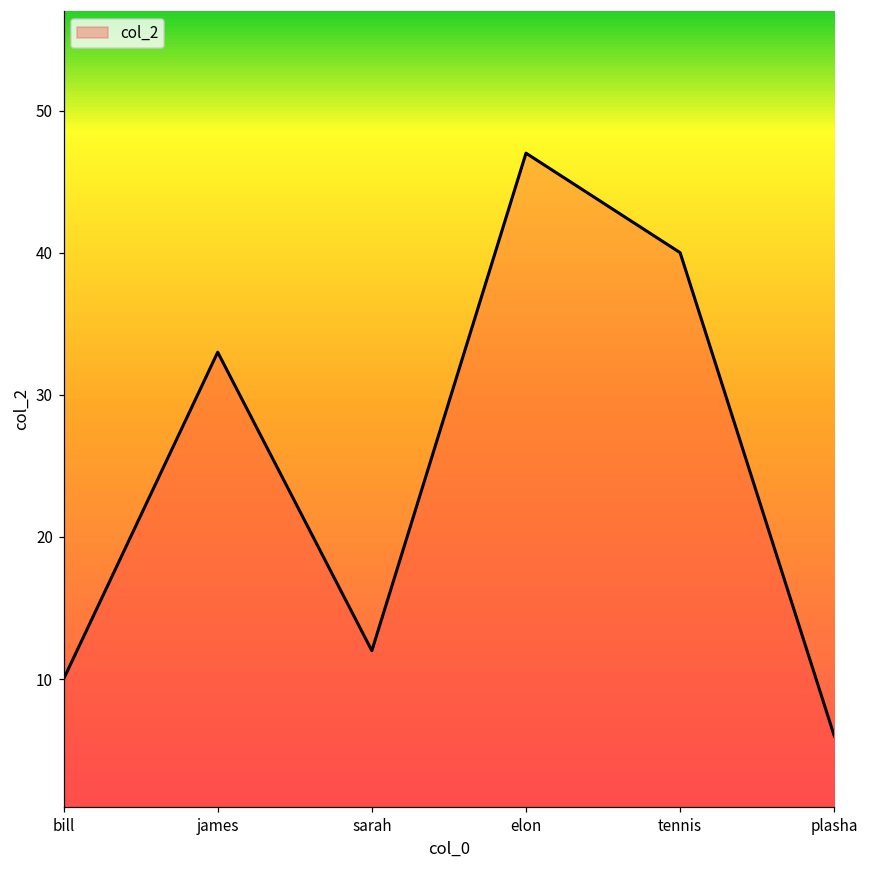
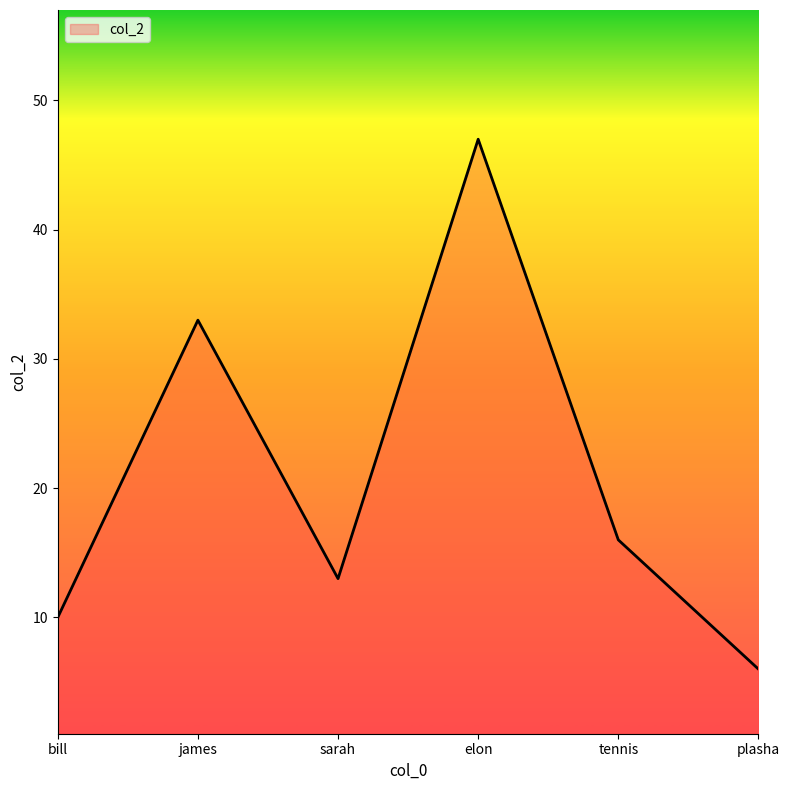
sarah: 12 -> 13
tennis: 40 -> 16
